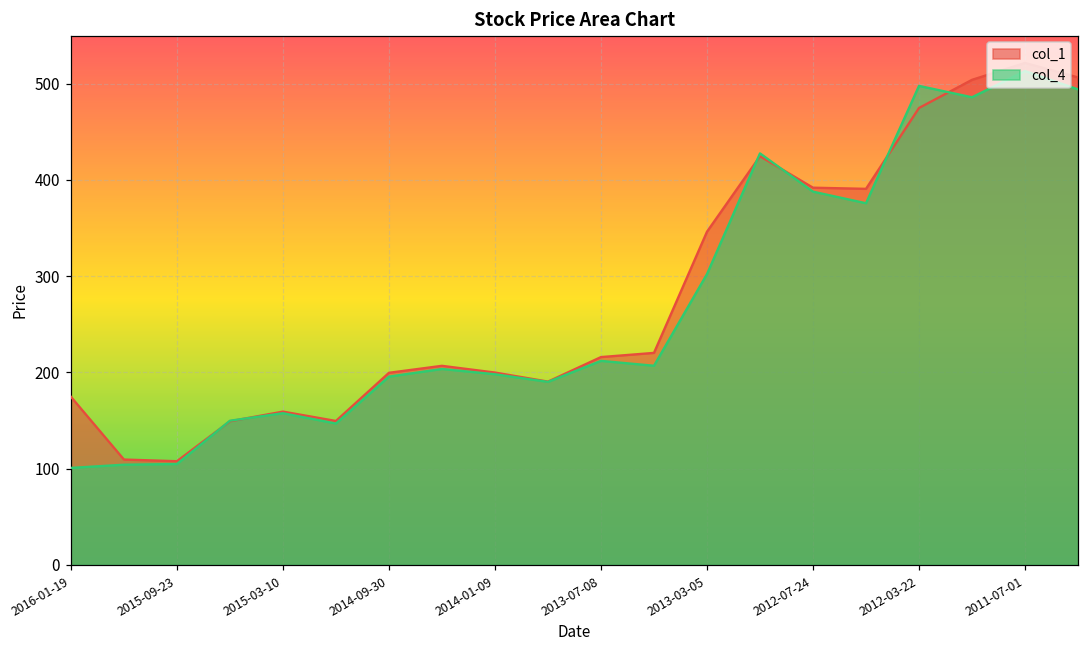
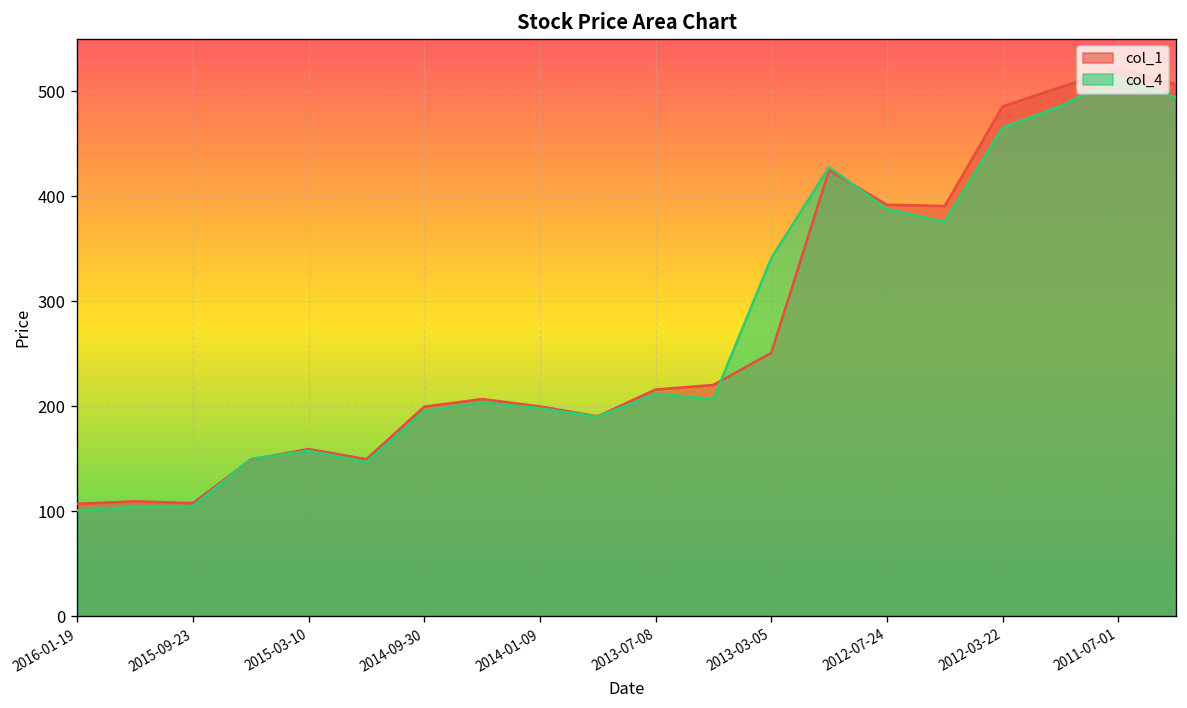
col_1, 2016-01-19: 170 -> 110
col_1, 2013-03-05: 350 -> 250
col_4, 2013-03-05: 300 -> 340
col_1, 2012-03-22: 470 -> 490
col_4, 2012-03-22: 500 -> 470
